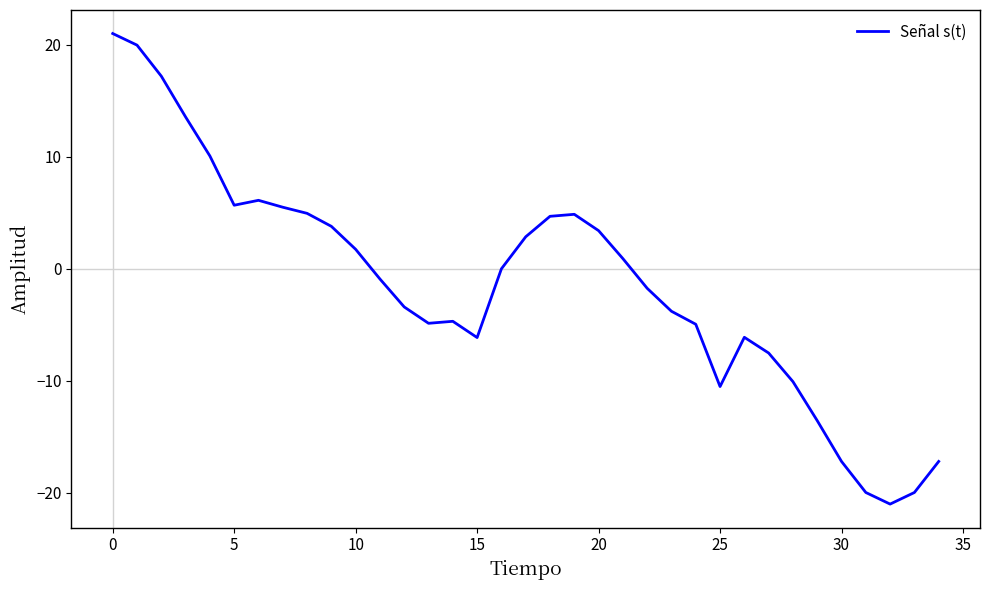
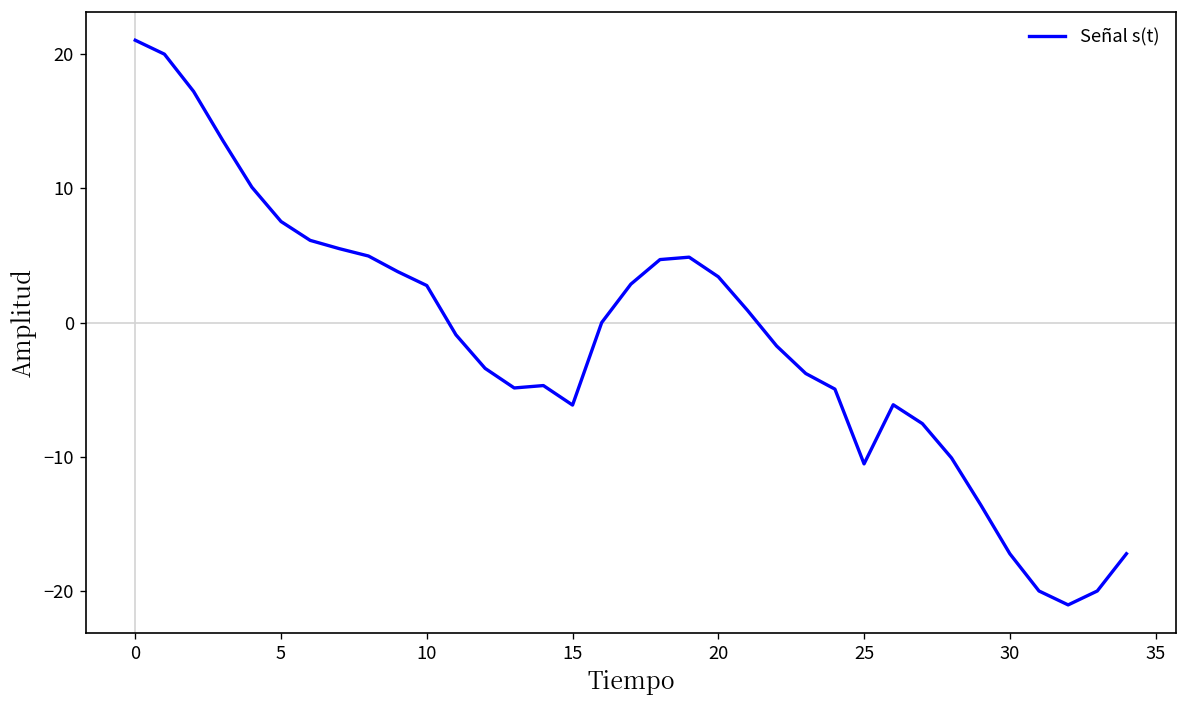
5: 5.7 -> 7.5
10: 1.7 -> 2.8
